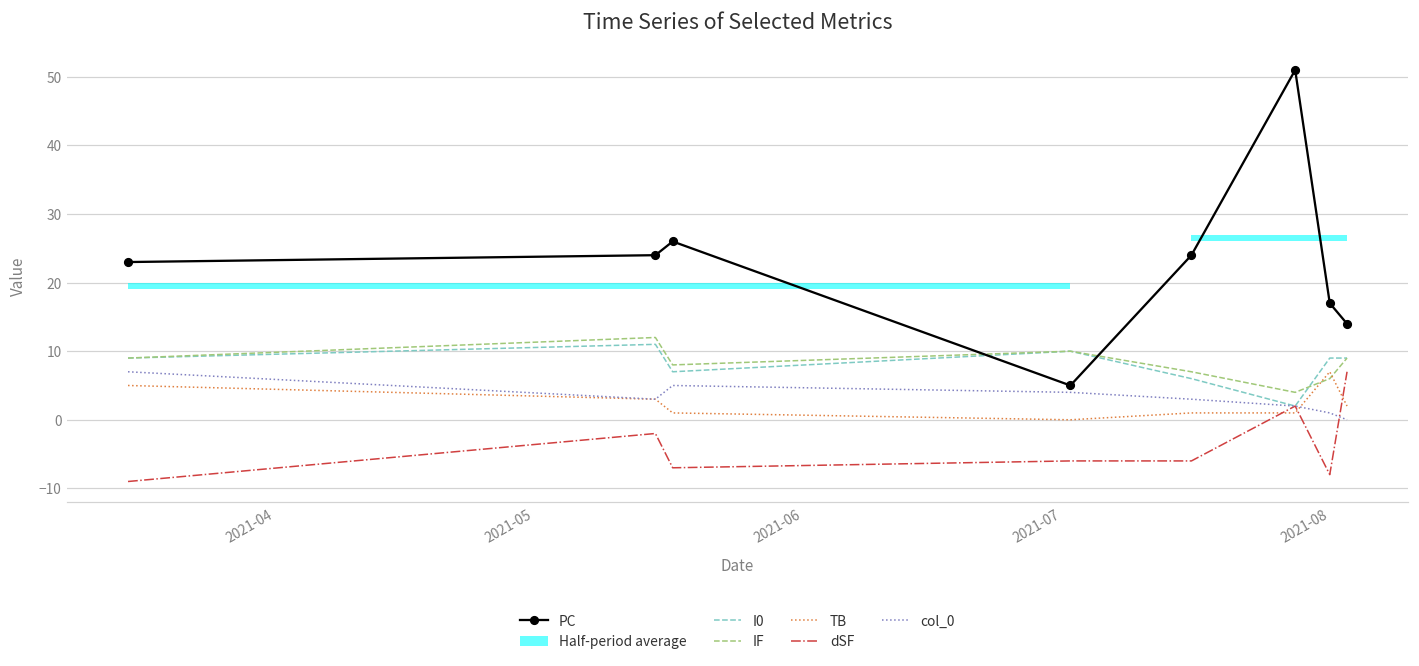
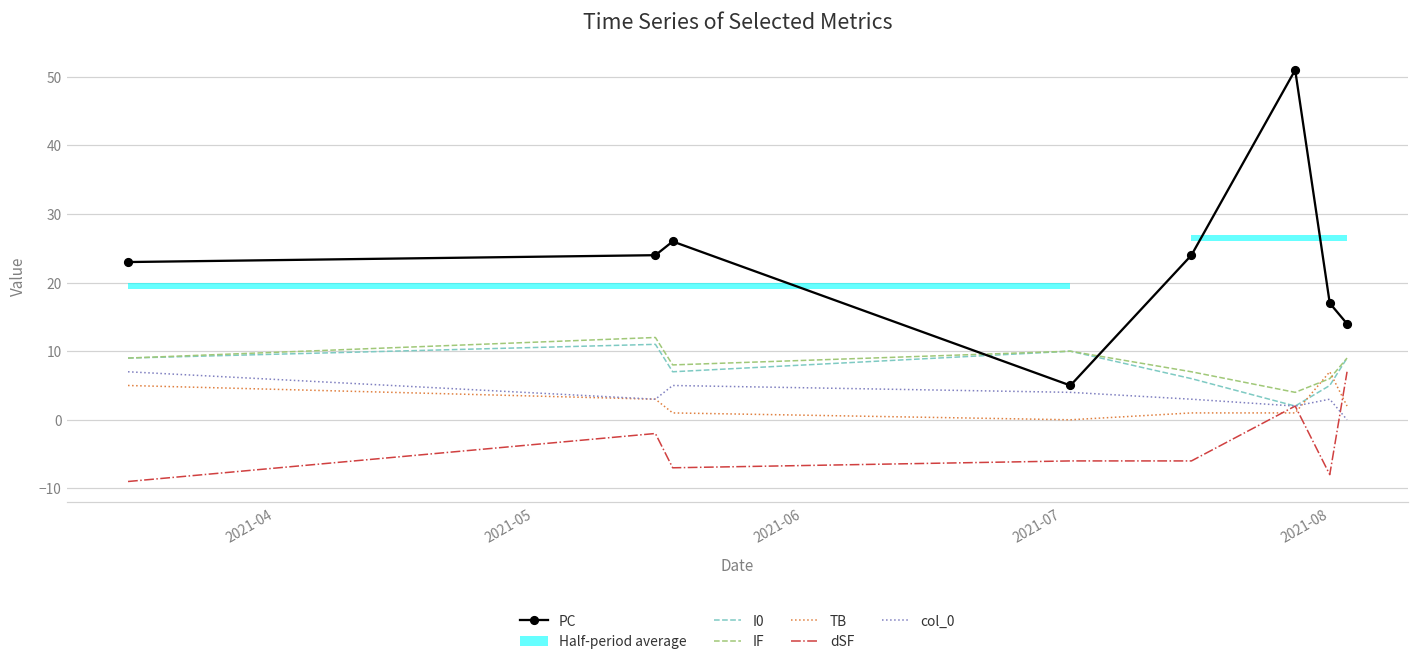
I0, 2021-08: 9 -> 5
col_0, 2021-08: 1 -> 3
